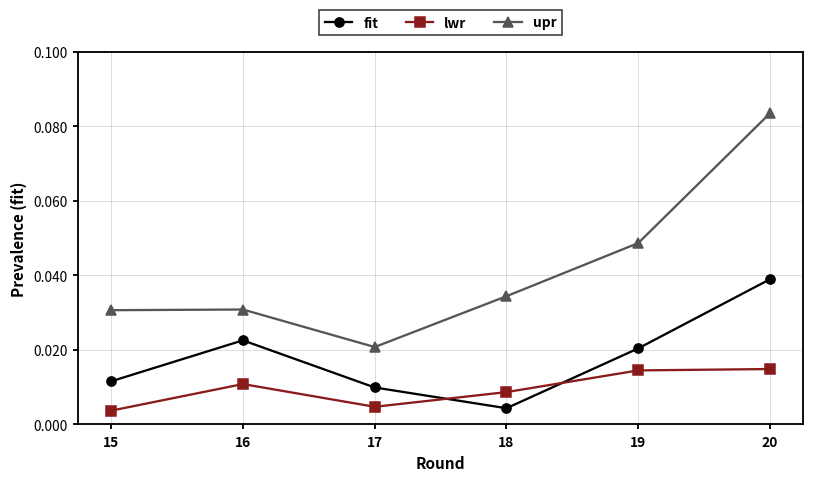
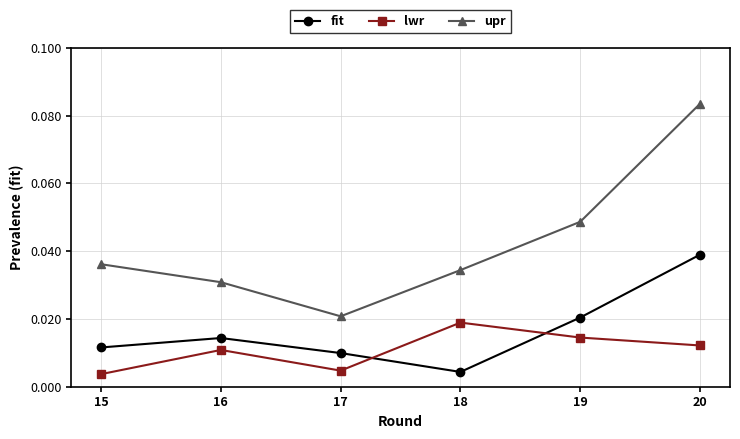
upr, 15: 0.031 -> 0.036
fit, 16: 0.023 -> 0.014
lwr, 18: 0.009 -> 0.019
lwr, 20: 0.015 -> 0.012
